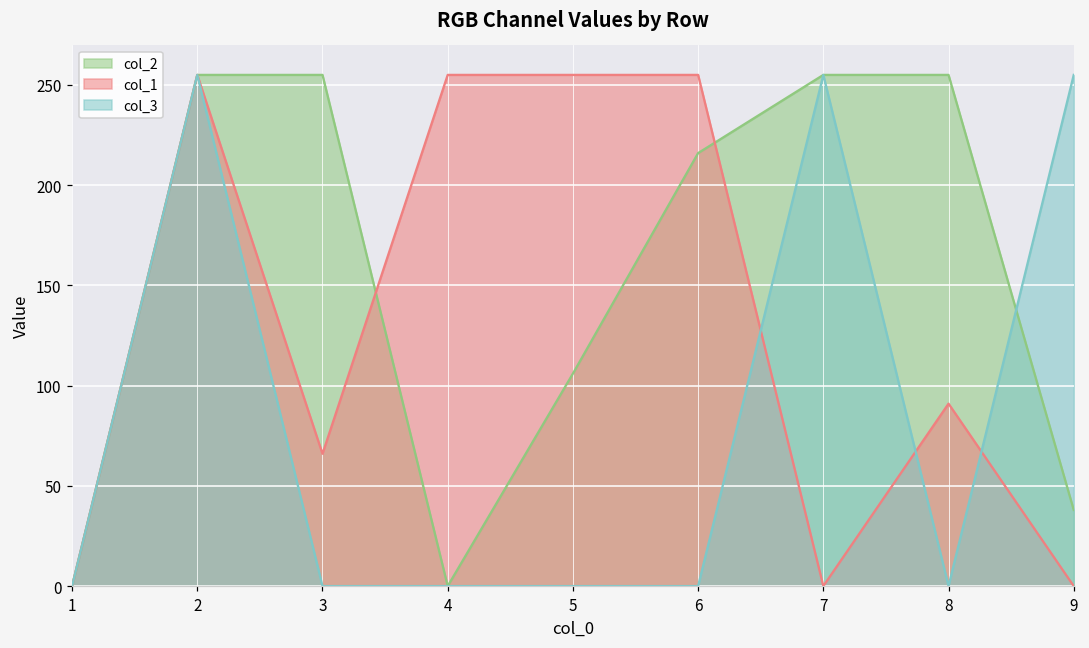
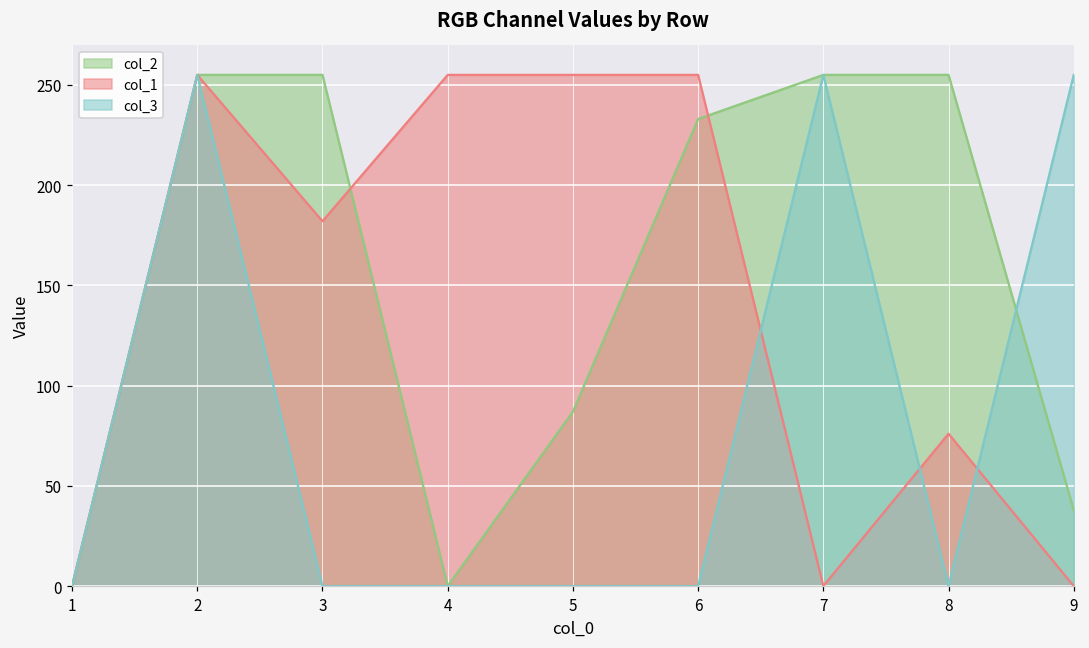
col_1, 3: 66 -> 182
col_2, 5: 106 -> 87
col_2, 6: 216 -> 233
col_1, 8: 91 -> 76
